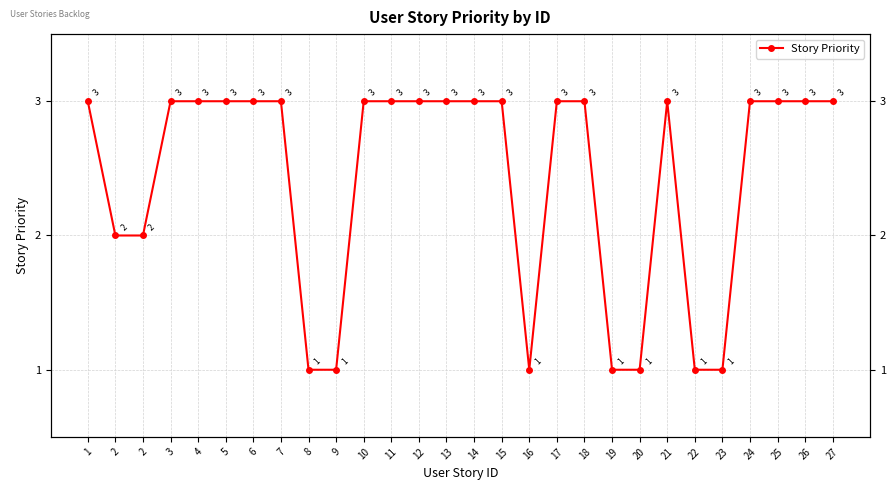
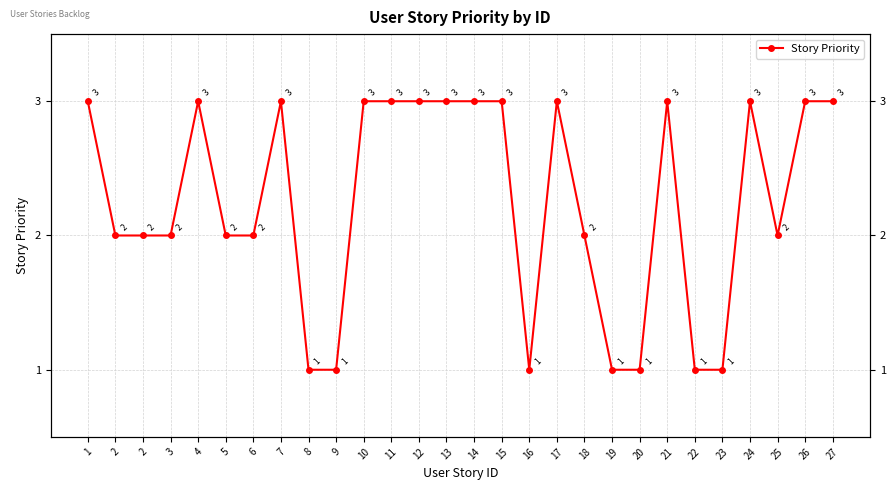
3: 3 -> 2
5: 3 -> 2
6: 3 -> 2
18: 3 -> 2
25: 3 -> 2
